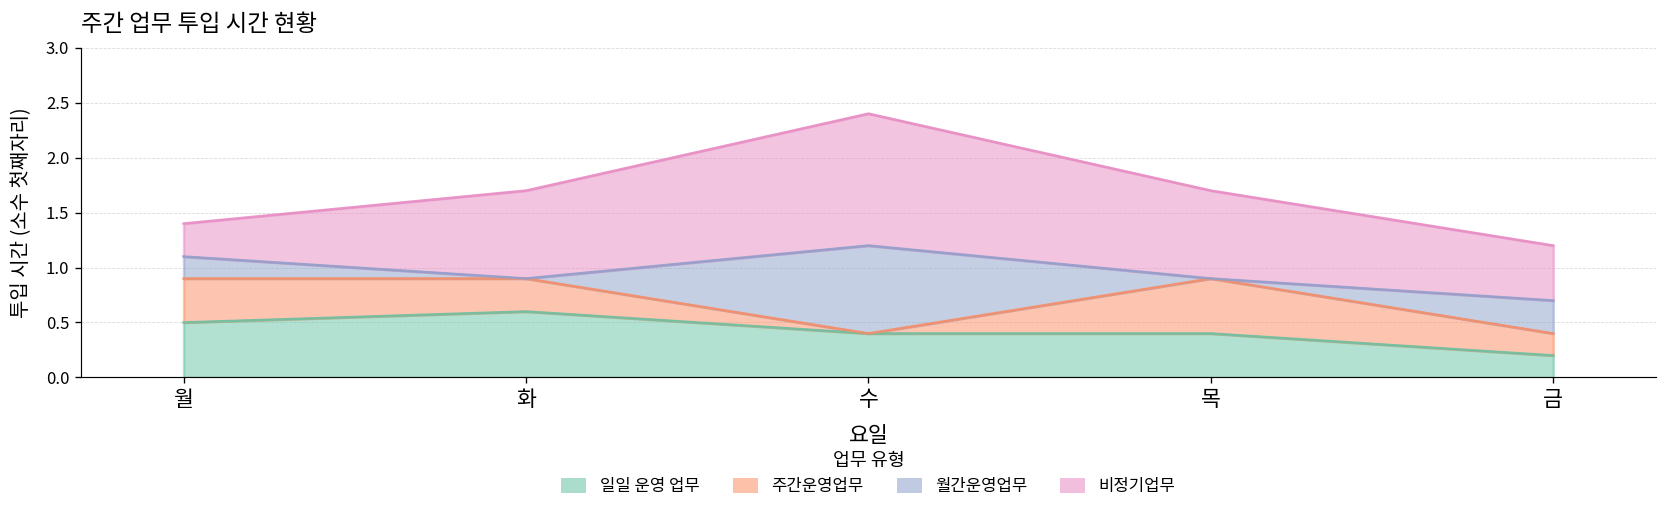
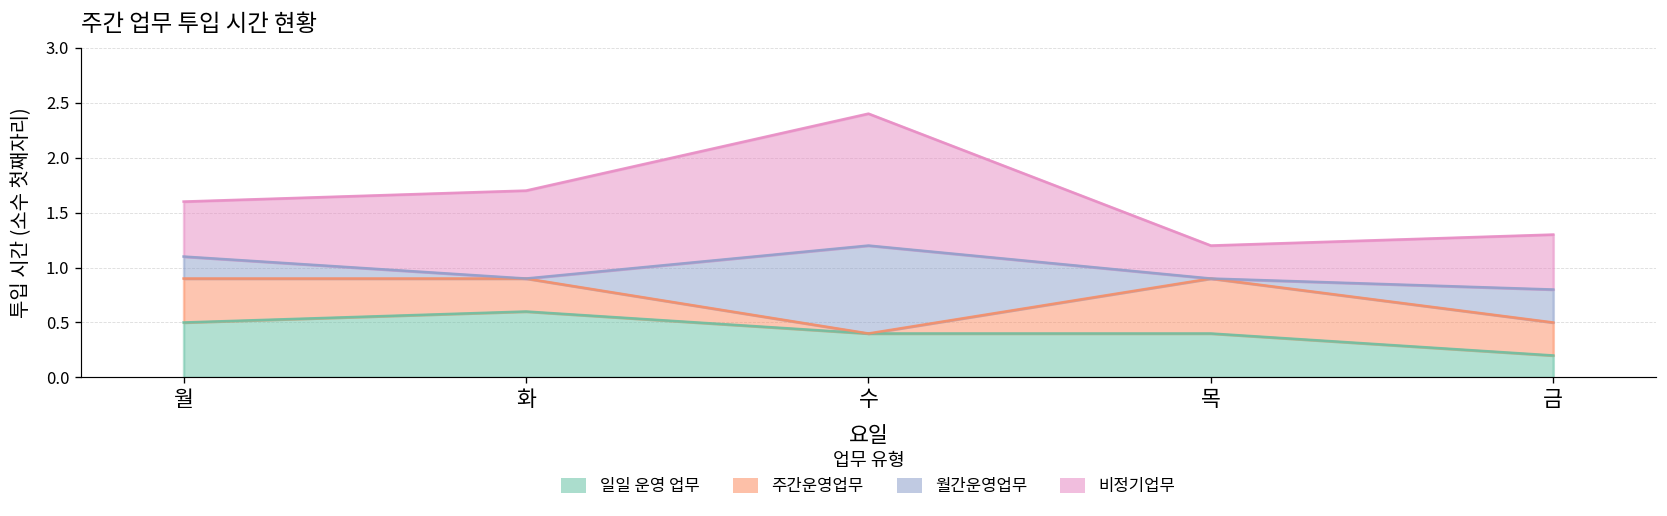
비정기업무, 월: 0.3 -> 0.5
비정기업무, 목: 0.8 -> 0.3
주간운영업무, 금: 0.2 -> 0.3
